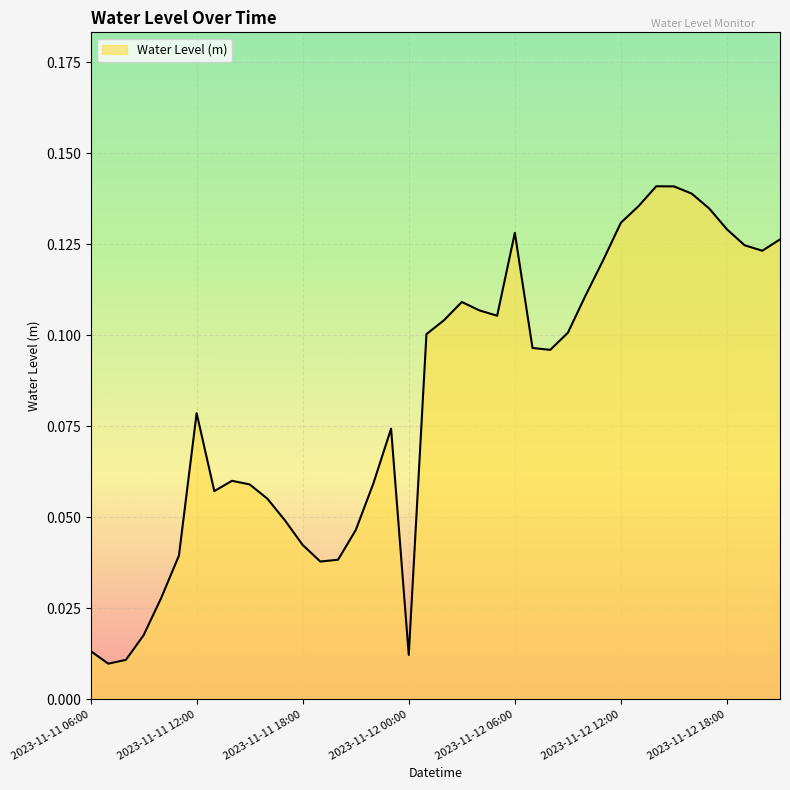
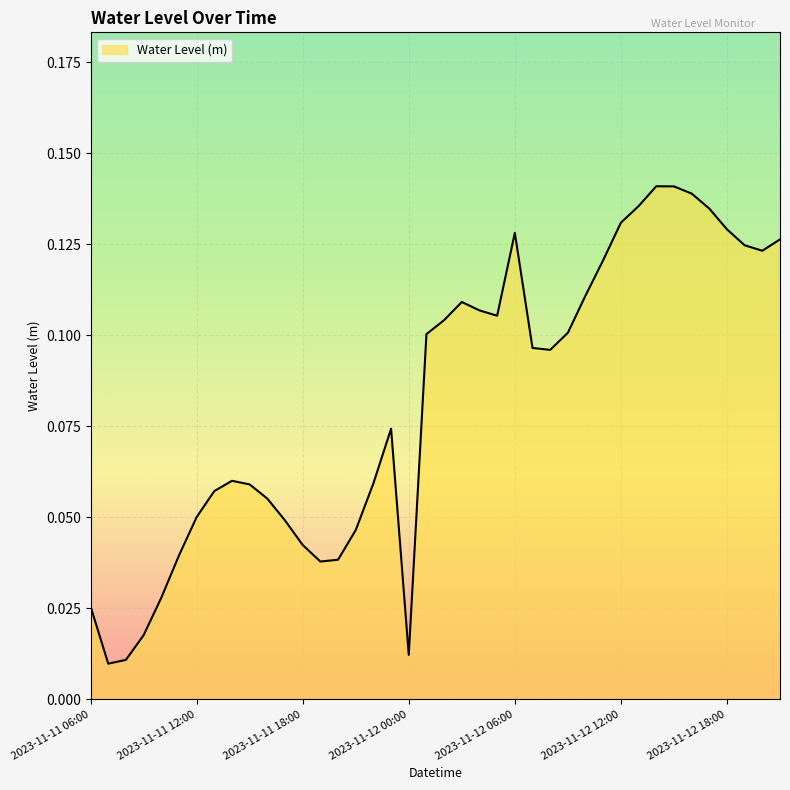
2023-11-11 06:00: 0.013 -> 0.026
2023-11-11 12:00: 0.079 -> 0.050
